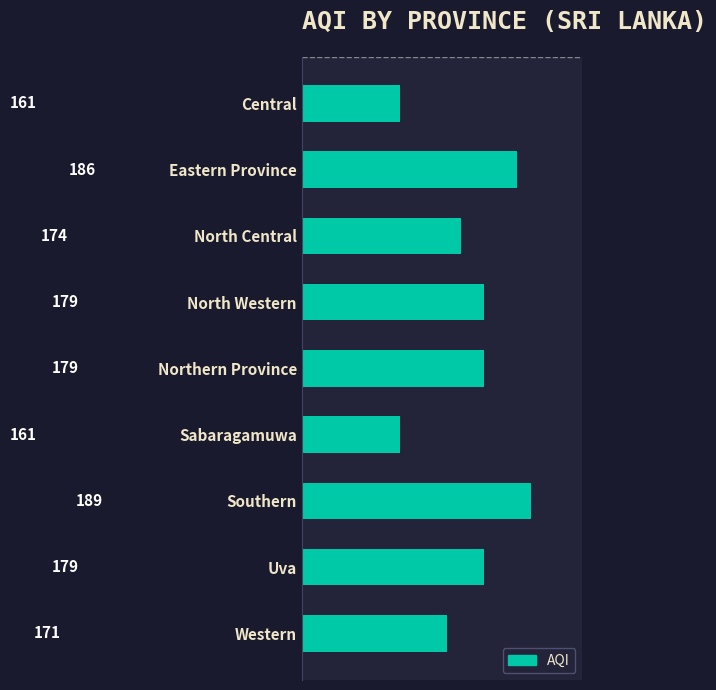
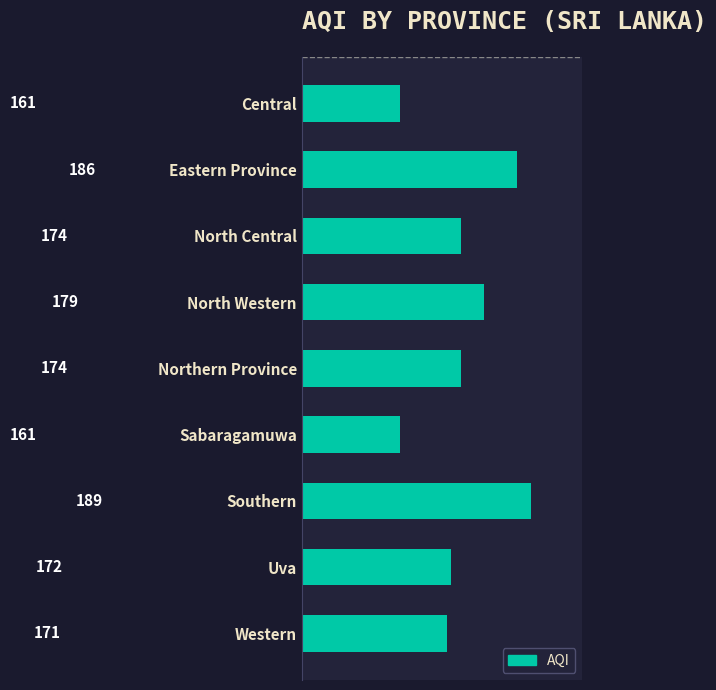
Northern Province: 179 -> 174
Uva: 179 -> 172
